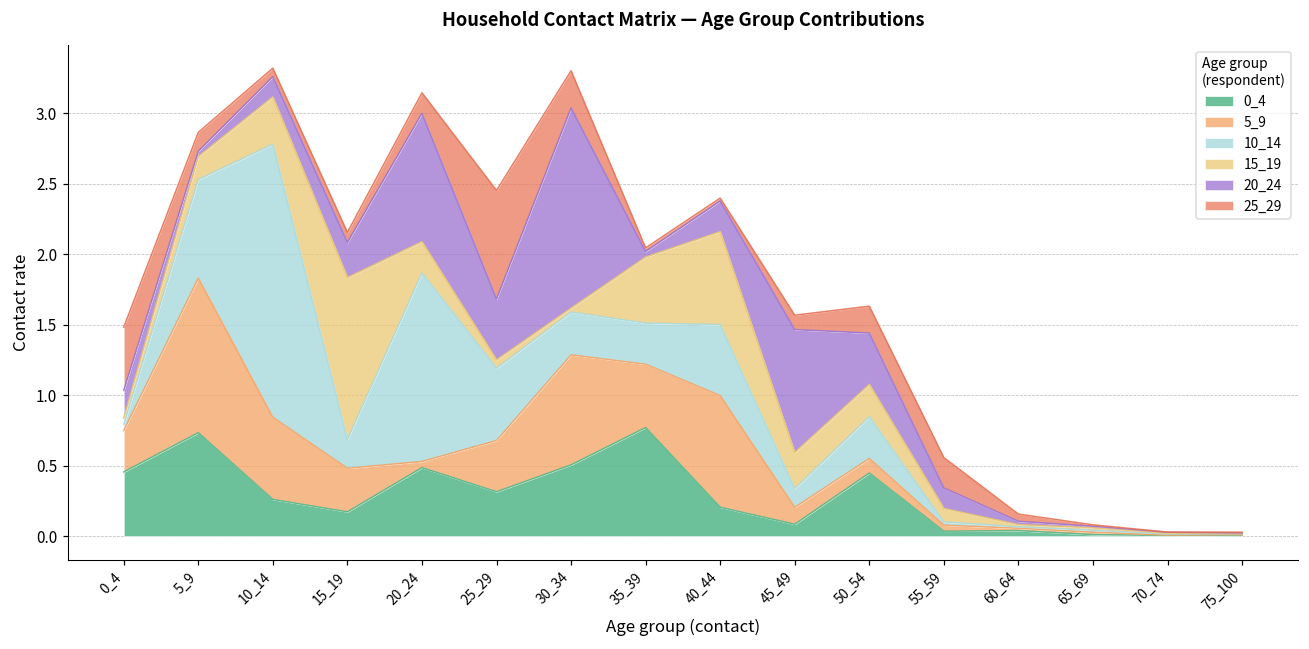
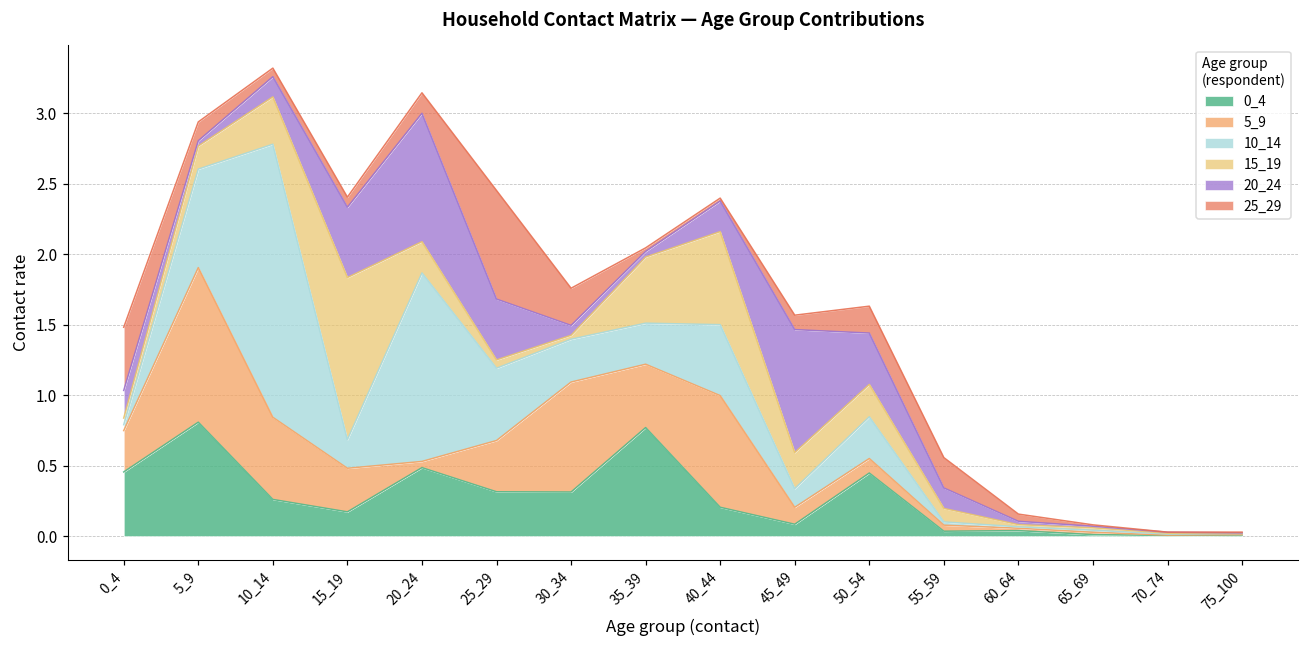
0_4, 5_9: 0.73 -> 0.81
20_24, 15_19: 0.25 -> 0.50
0_4, 30_34: 0.51 -> 0.31
20_24, 30_34: 1.42 -> 0.07
